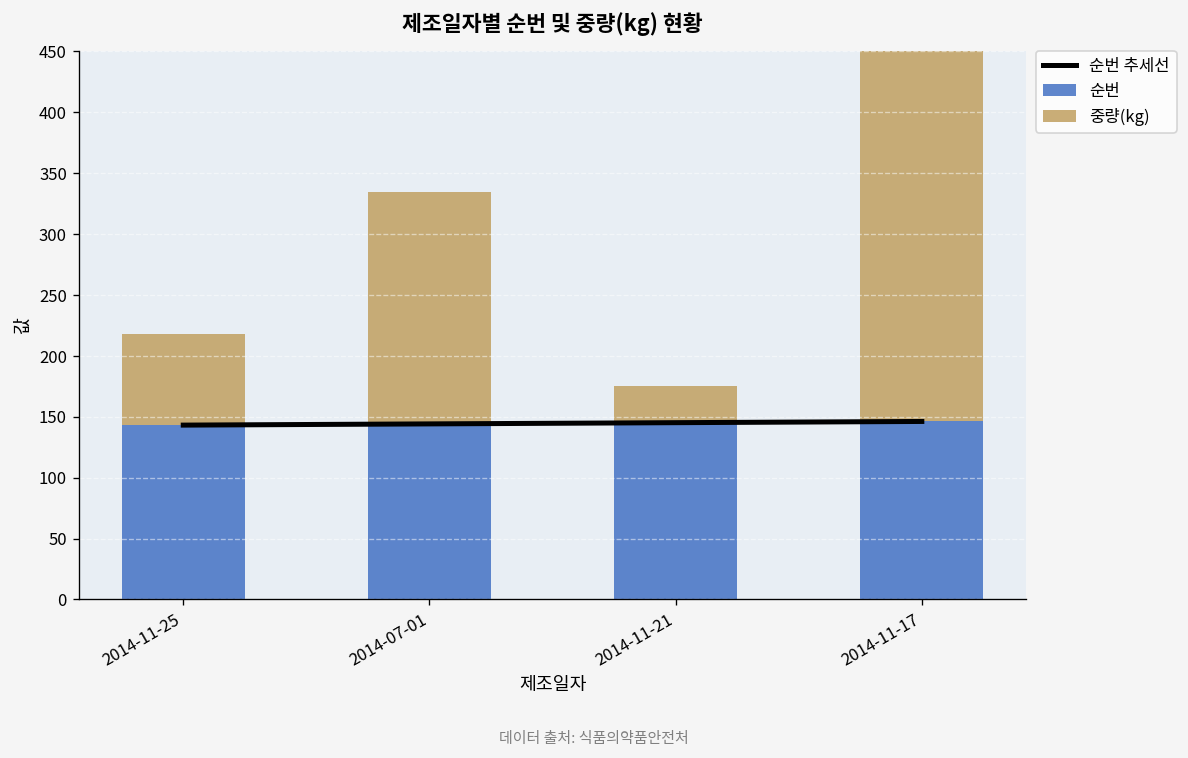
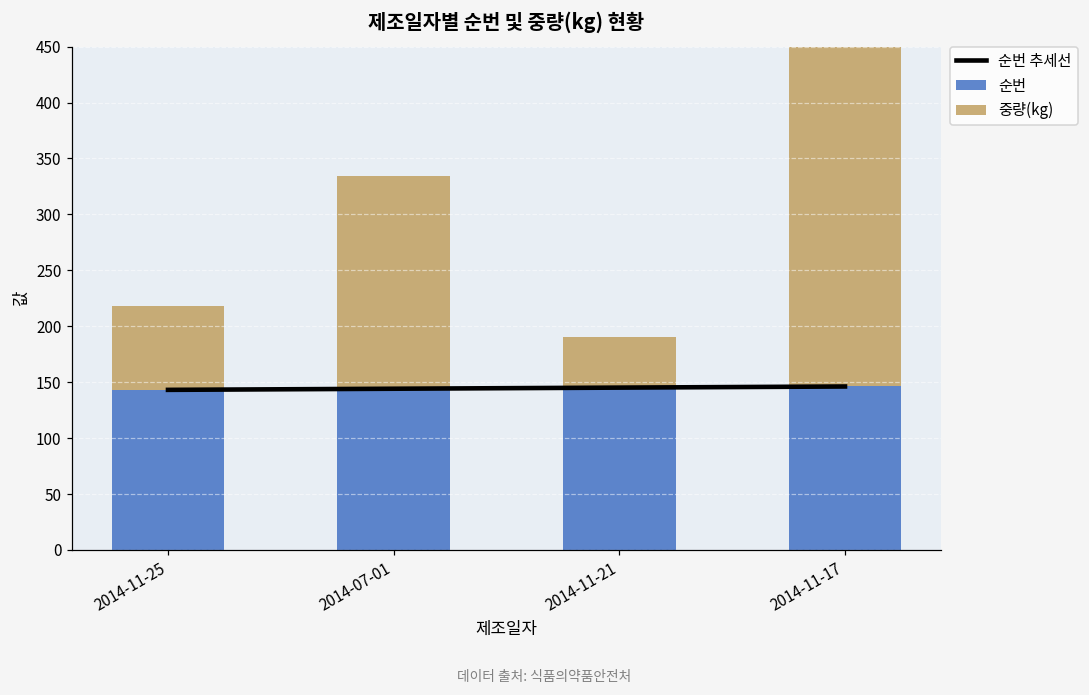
중량(kg), 2014-11-21: 30 -> 45
